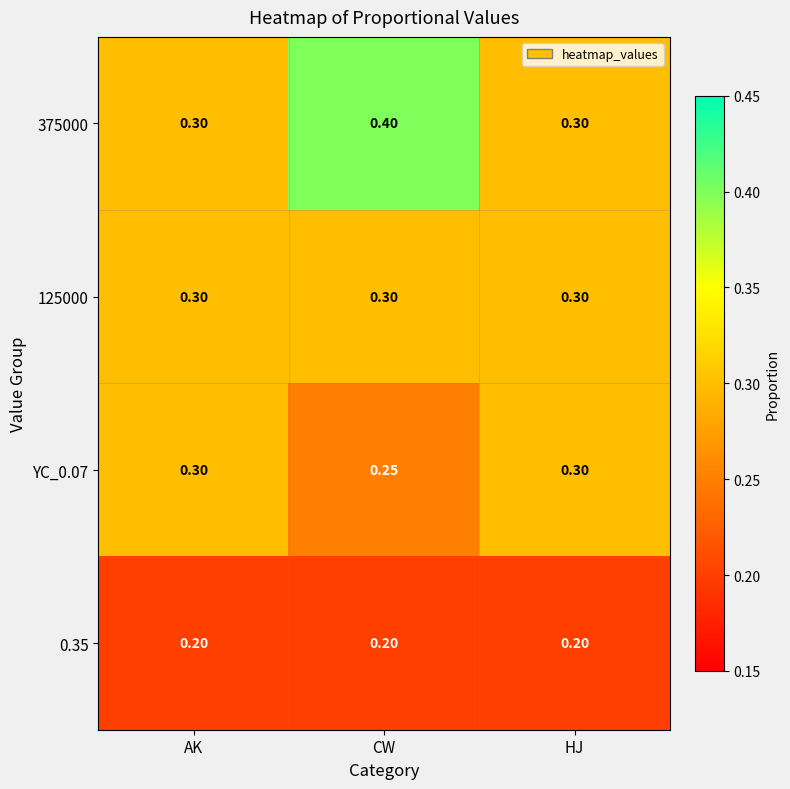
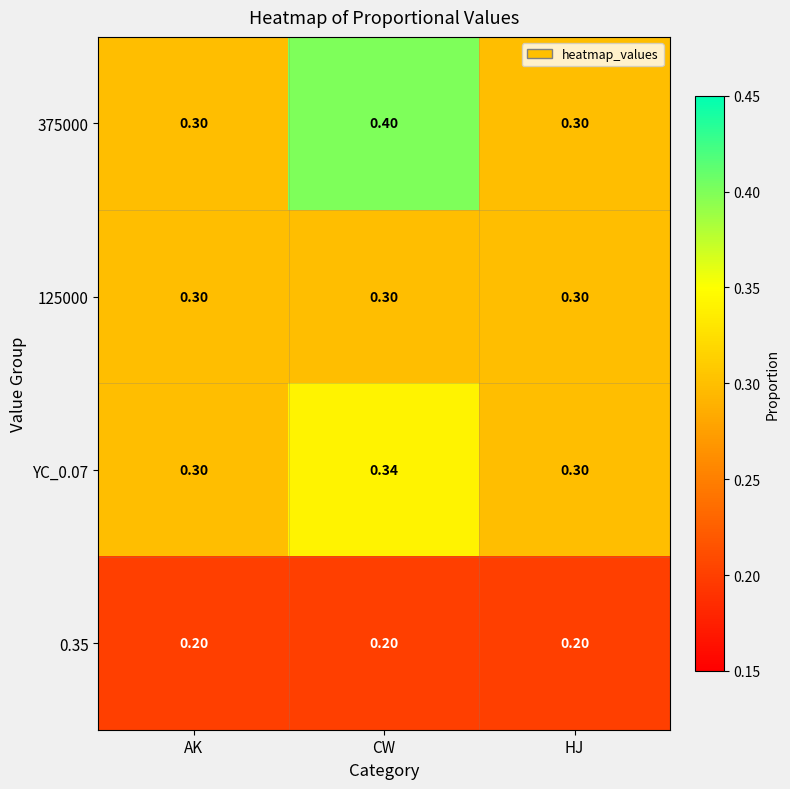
YC_0.07, CW: 0.25 -> 0.34
